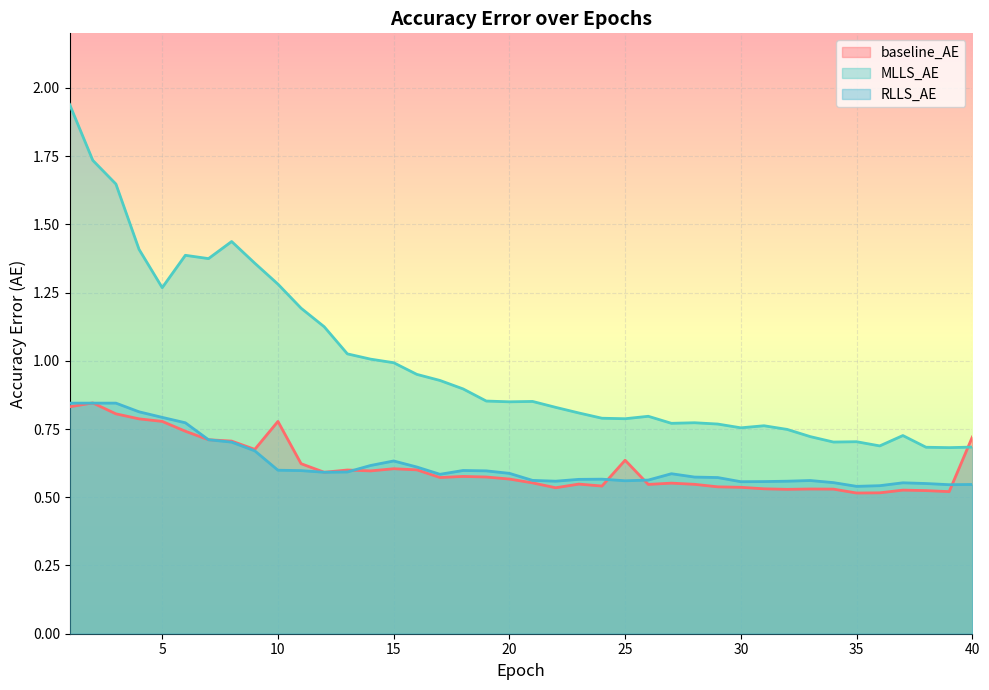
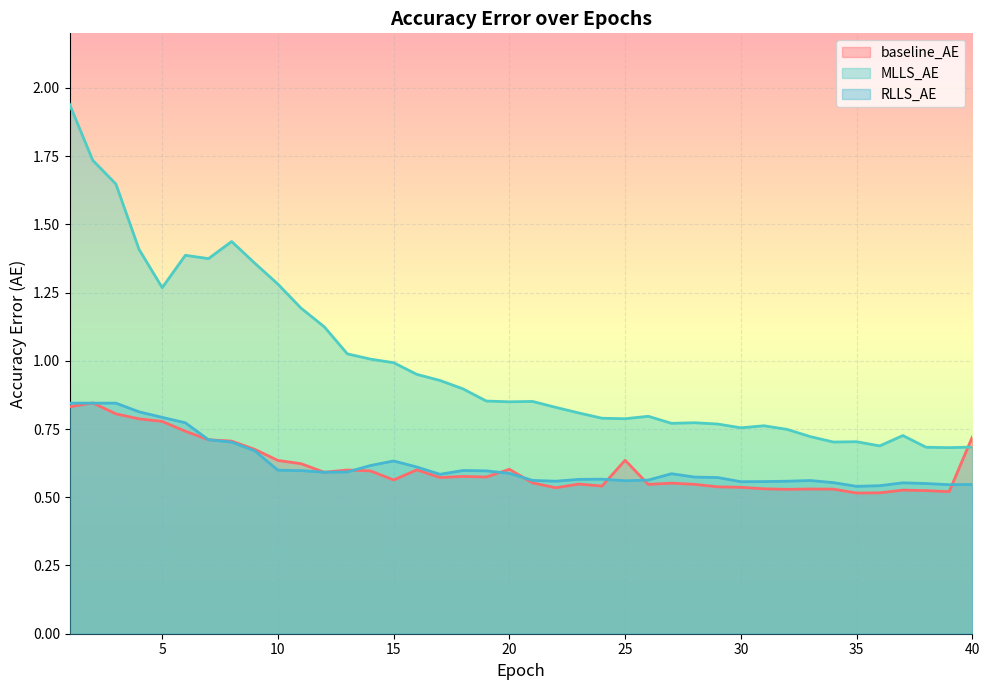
baseline_AE, 10: 0.78 -> 0.63
baseline_AE, 15: 0.60 -> 0.56
baseline_AE, 20: 0.57 -> 0.60
